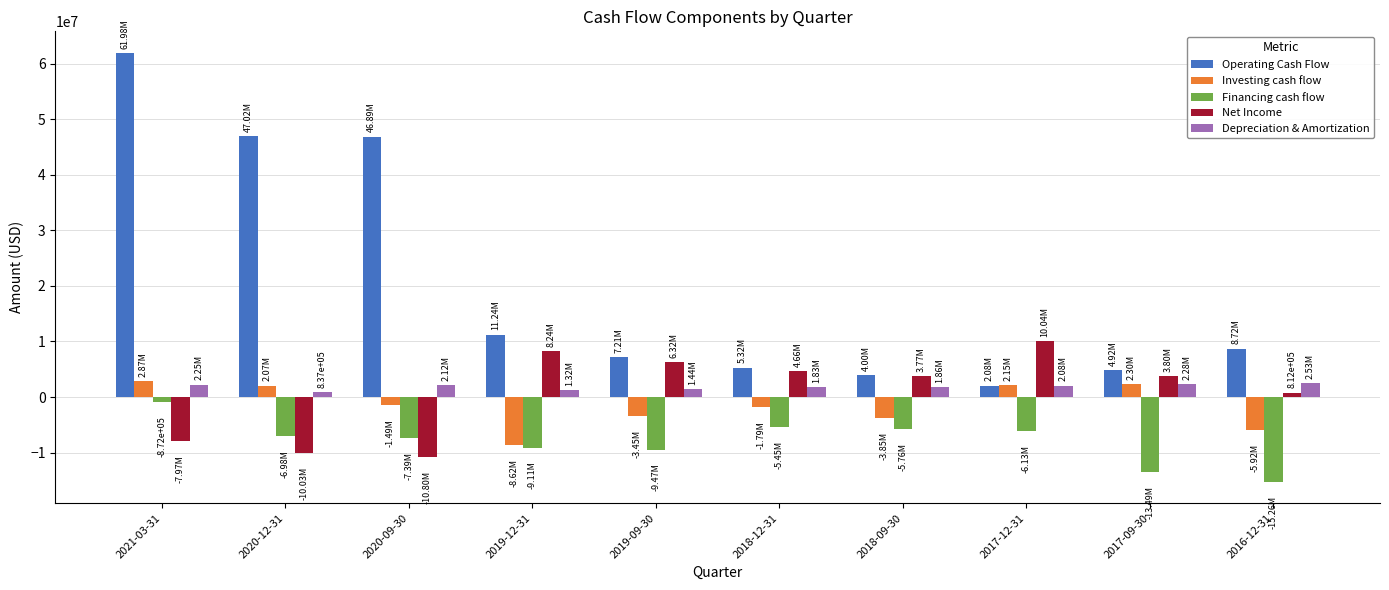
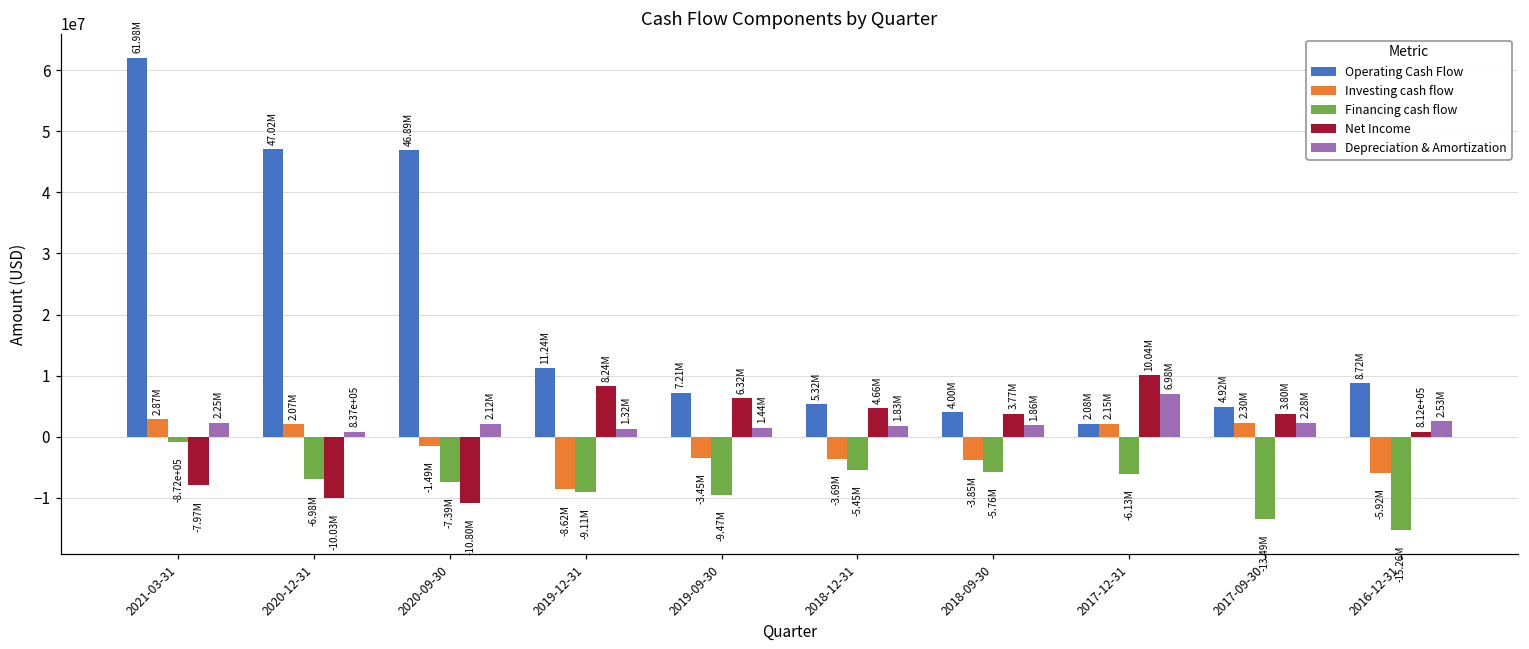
Investing cash flow, 2018-12-31: -1.79M -> -3.69M
Depreciation & Amortization, 2017-12-31: 2.08M -> 6.98M
